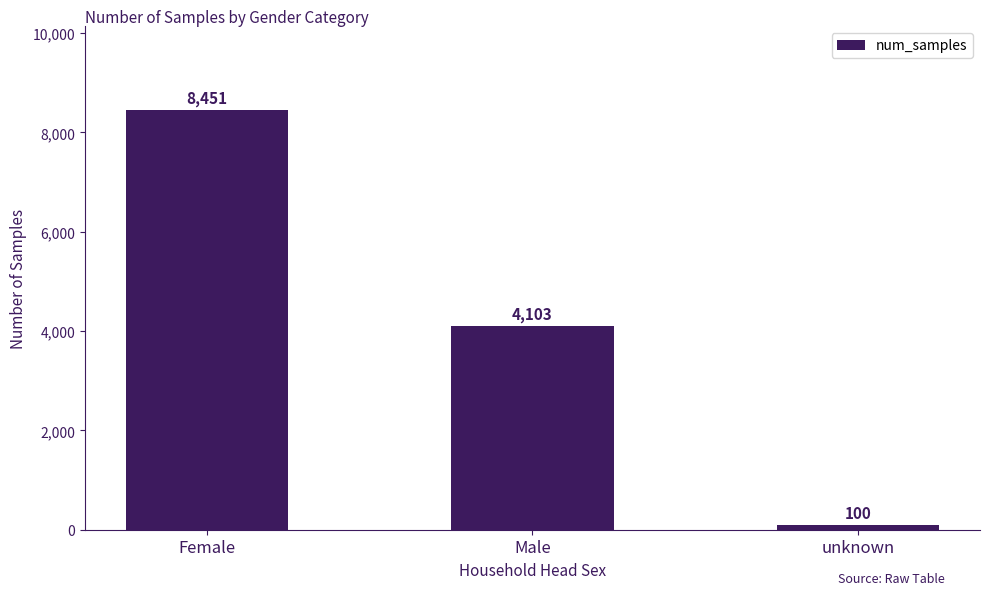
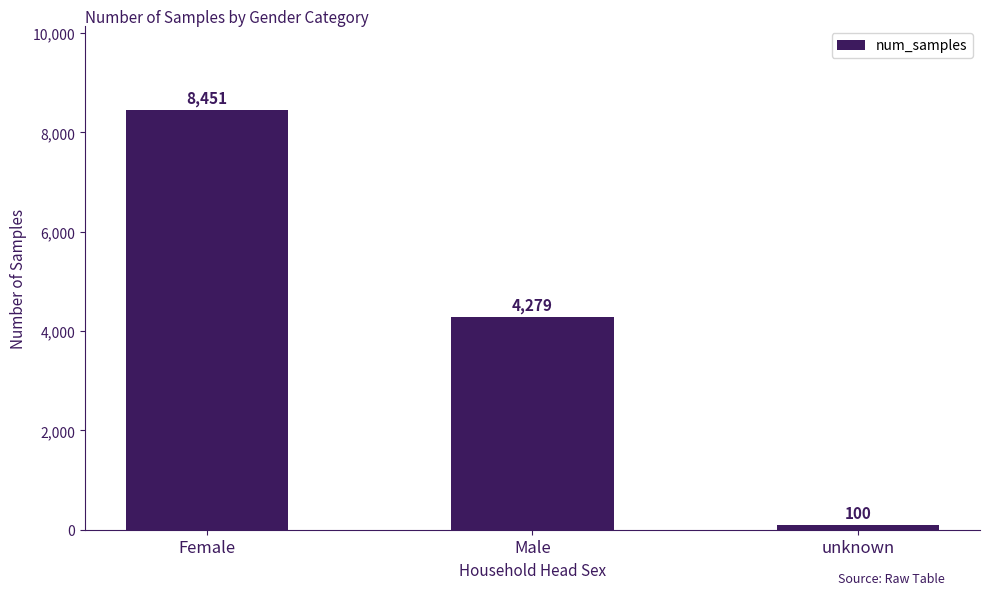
Male: 4,103 -> 4,279
